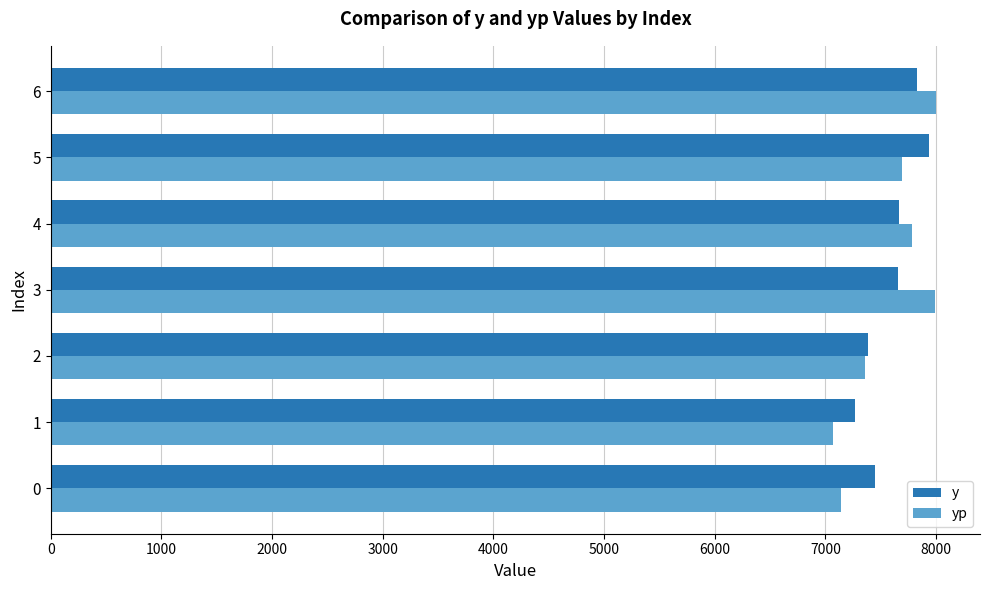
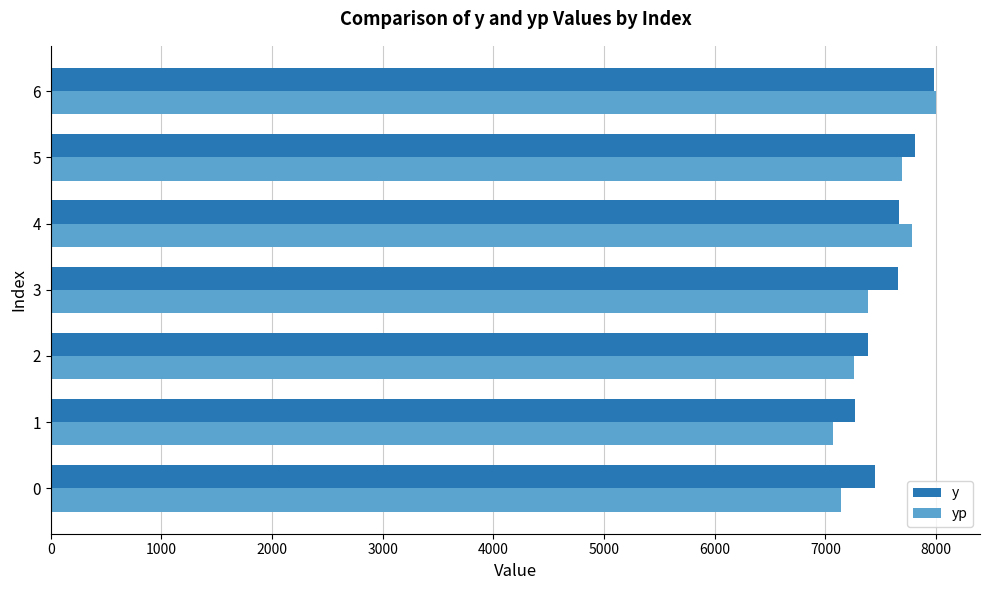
y, 6: 7830 -> 7980
y, 5: 7940 -> 7810
yp, 3: 7990 -> 7390
yp, 2: 7360 -> 7260
